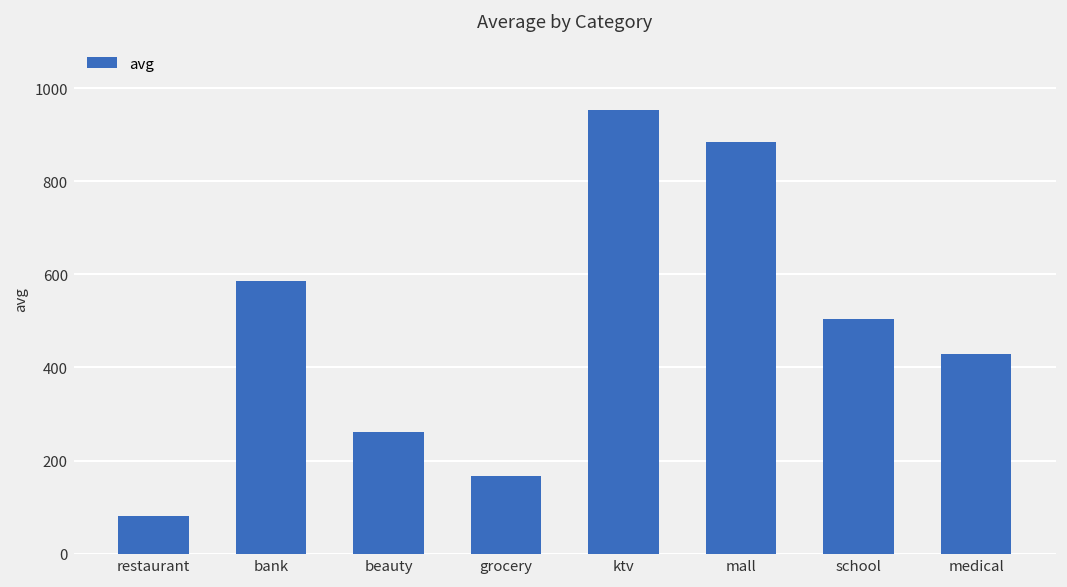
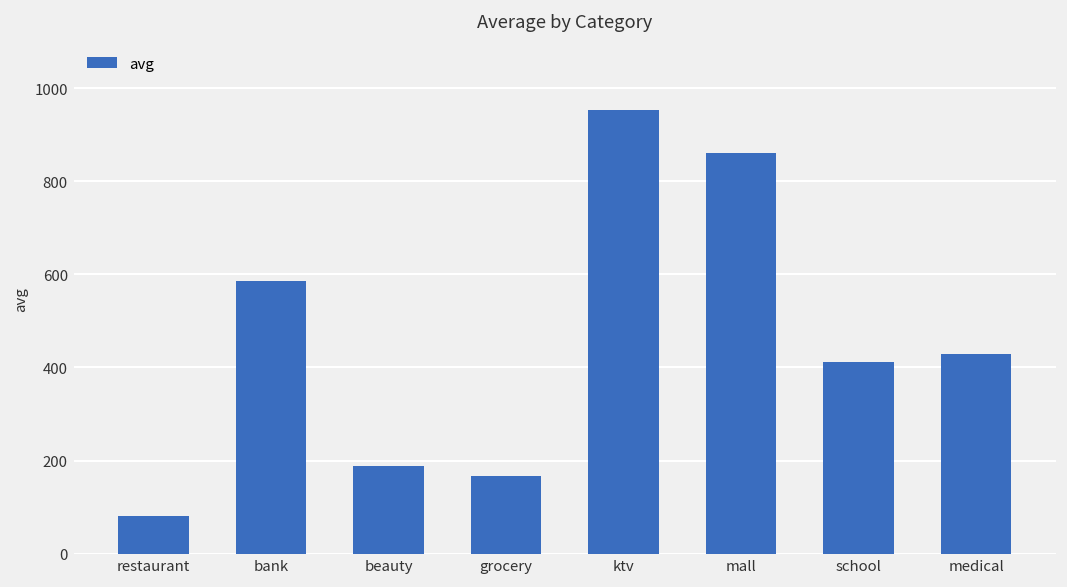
beauty: 260 -> 190
mall: 890 -> 860
school: 500 -> 410
